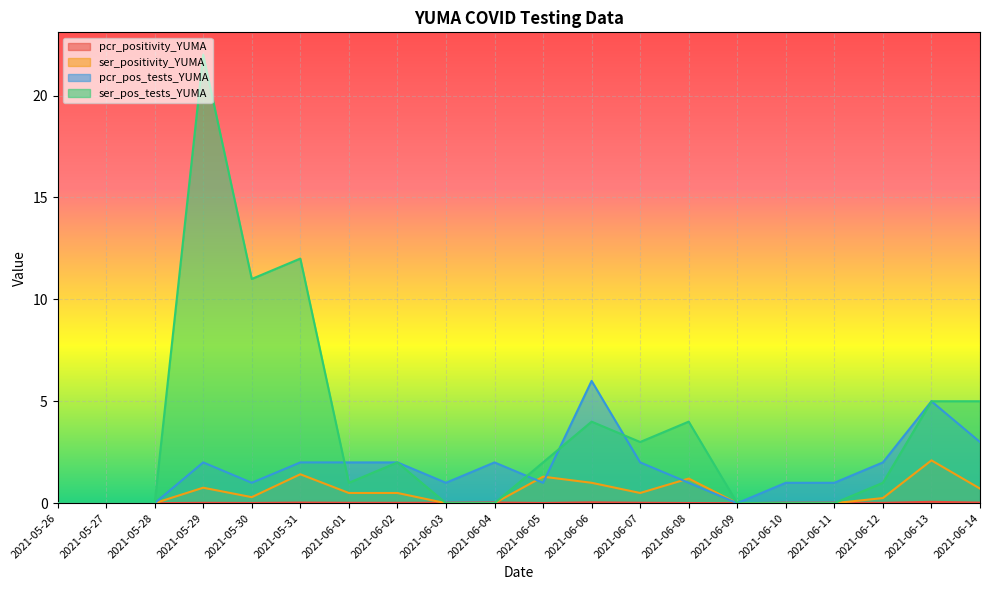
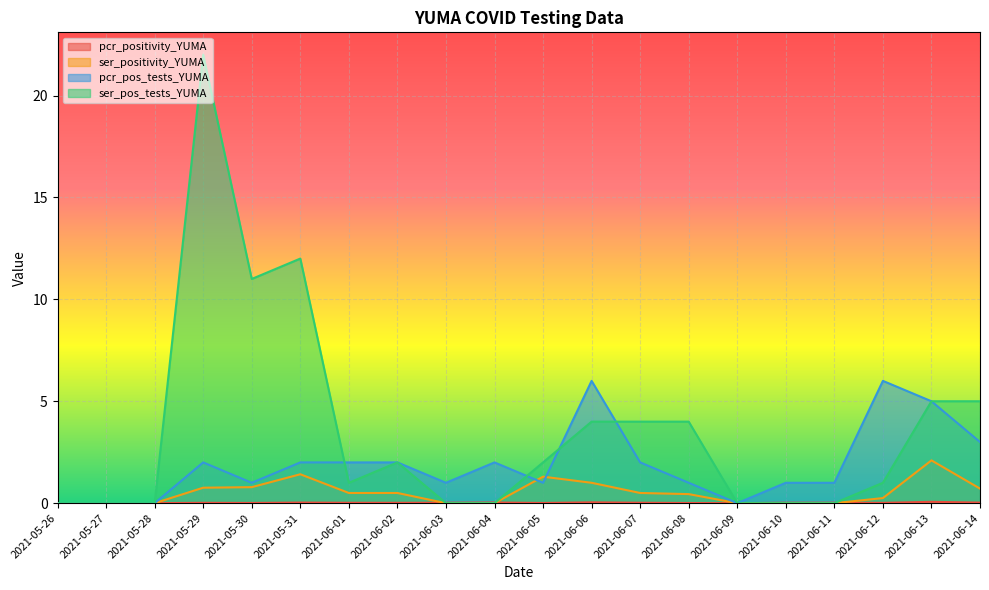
ser_positivity_YUMA, 2021-05-30: 0.3 -> 0.8
ser_pos_tests_YUMA, 2021-06-07: 3 -> 4
ser_positivity_YUMA, 2021-06-08: 1.2 -> 0.4
pcr_pos_tests_YUMA, 2021-06-12: 2 -> 6
